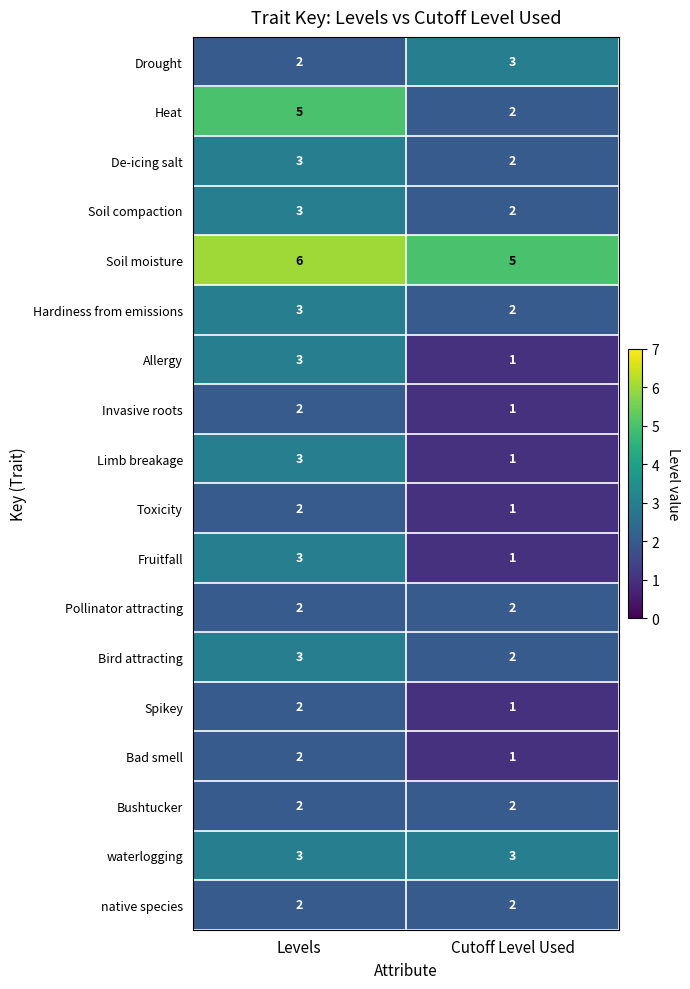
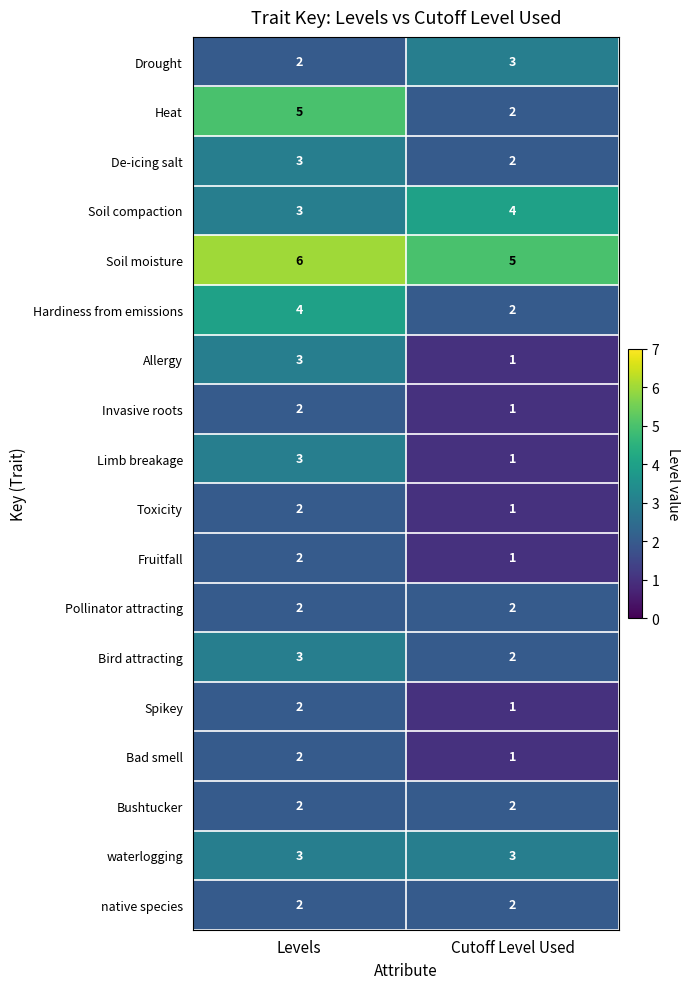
Soil compaction, Cutoff Level Used: 2 -> 4
Hardiness from emissions, Levels: 3 -> 4
Fruitfall, Levels: 3 -> 2
